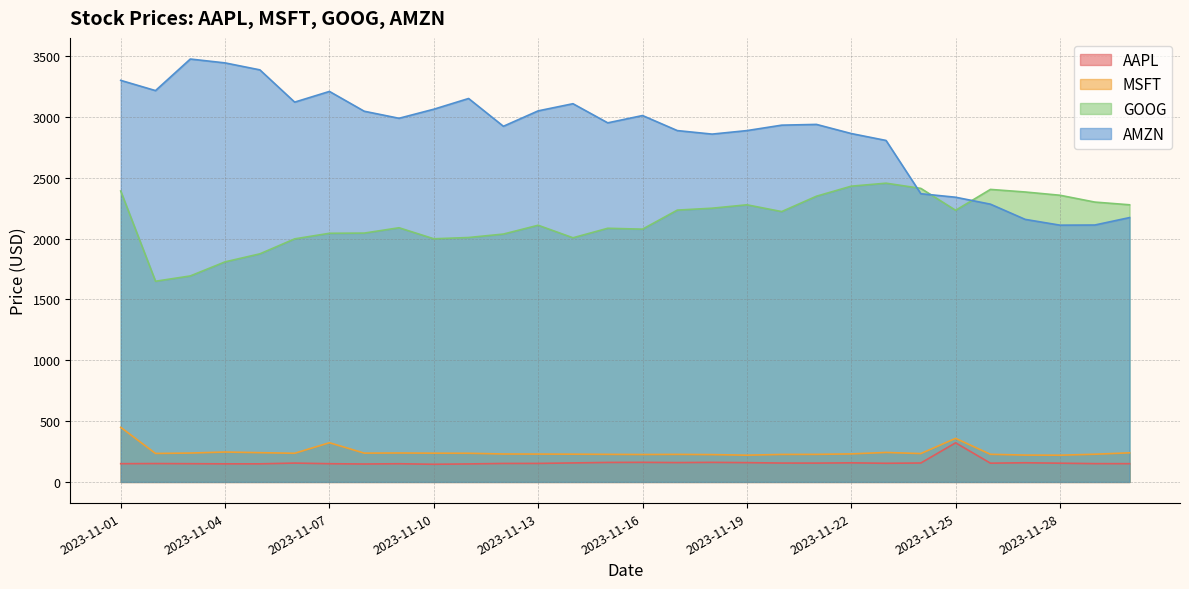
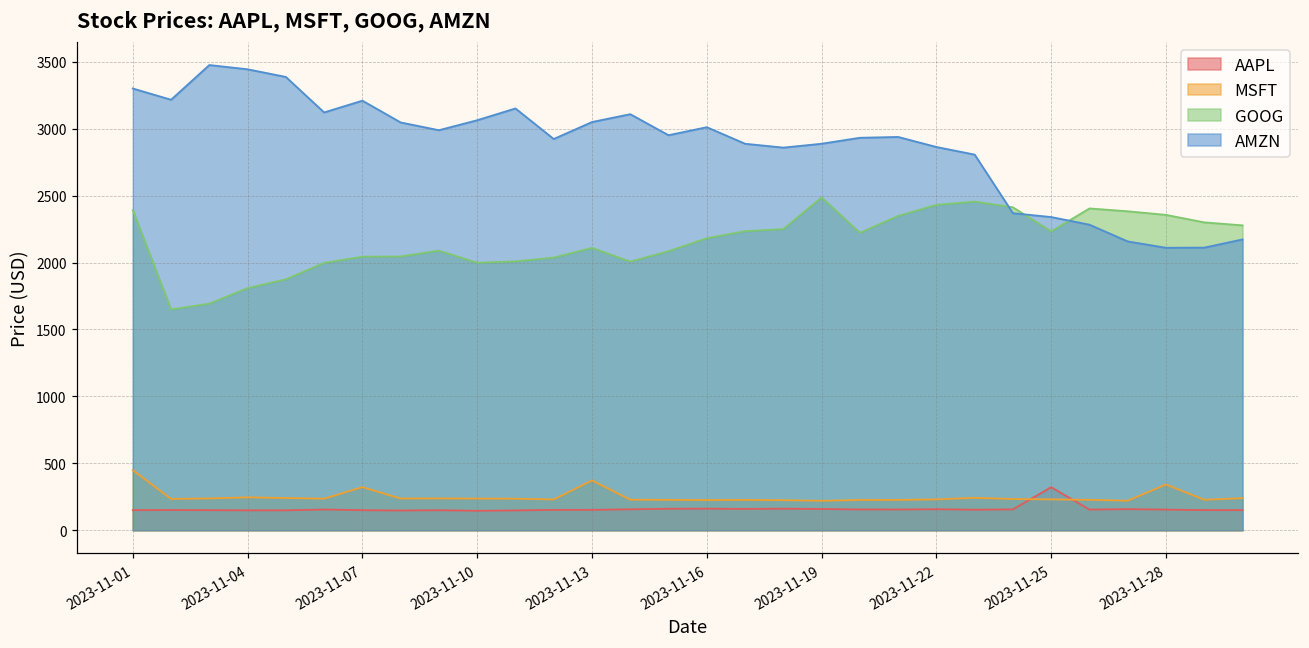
MSFT, 2023-11-13: 230 -> 370
GOOG, 2023-11-16: 2080 -> 2180
GOOG, 2023-11-19: 2280 -> 2490
MSFT, 2023-11-25: 360 -> 230
MSFT, 2023-11-28: 220 -> 340
